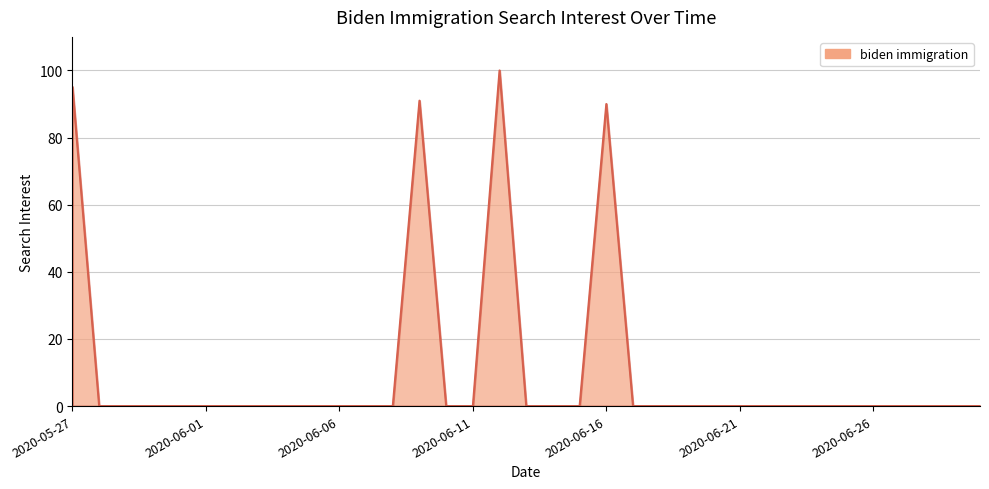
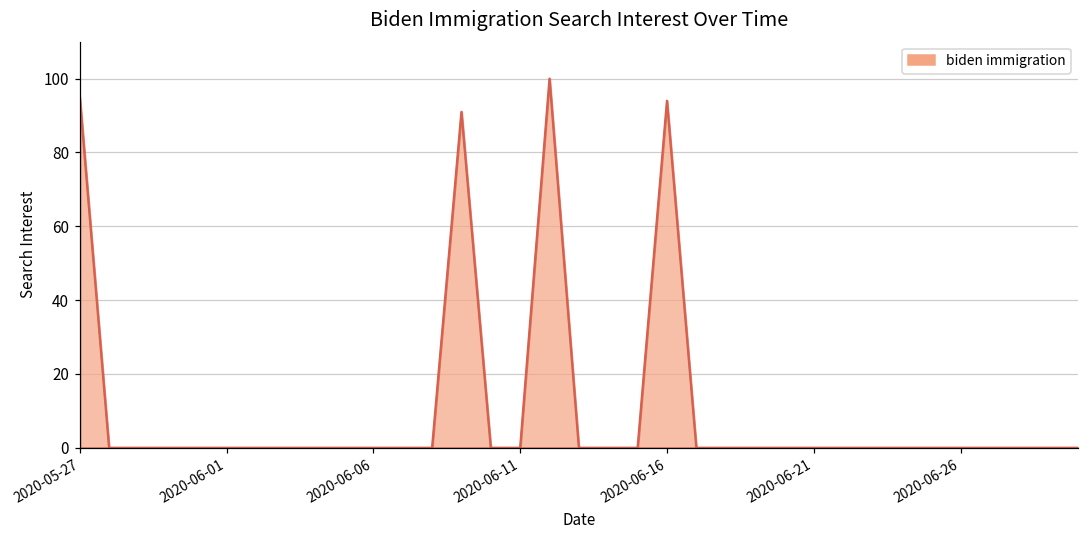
2020-06-16: 90 -> 94
